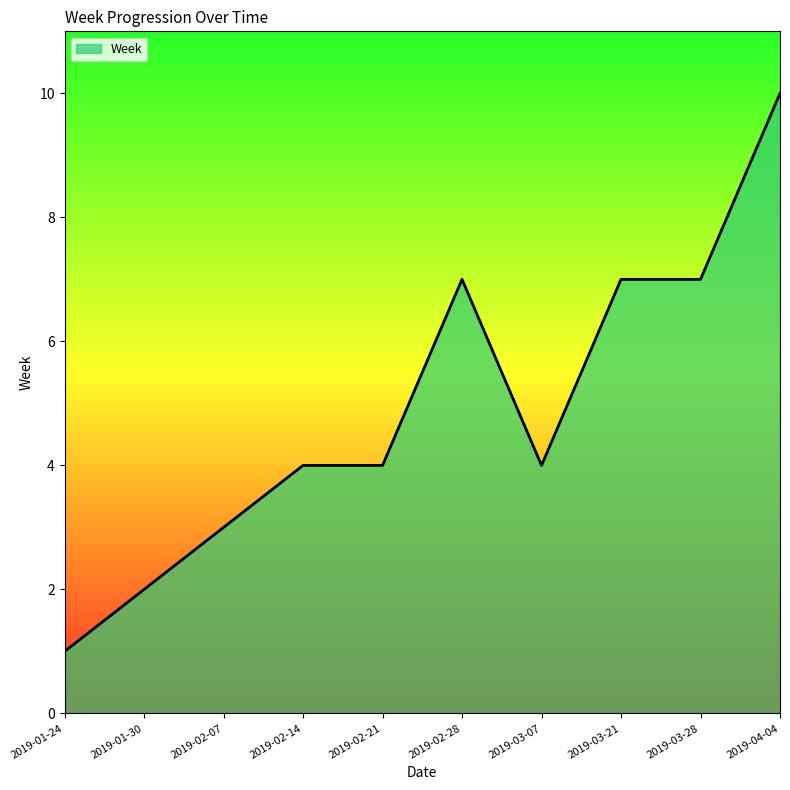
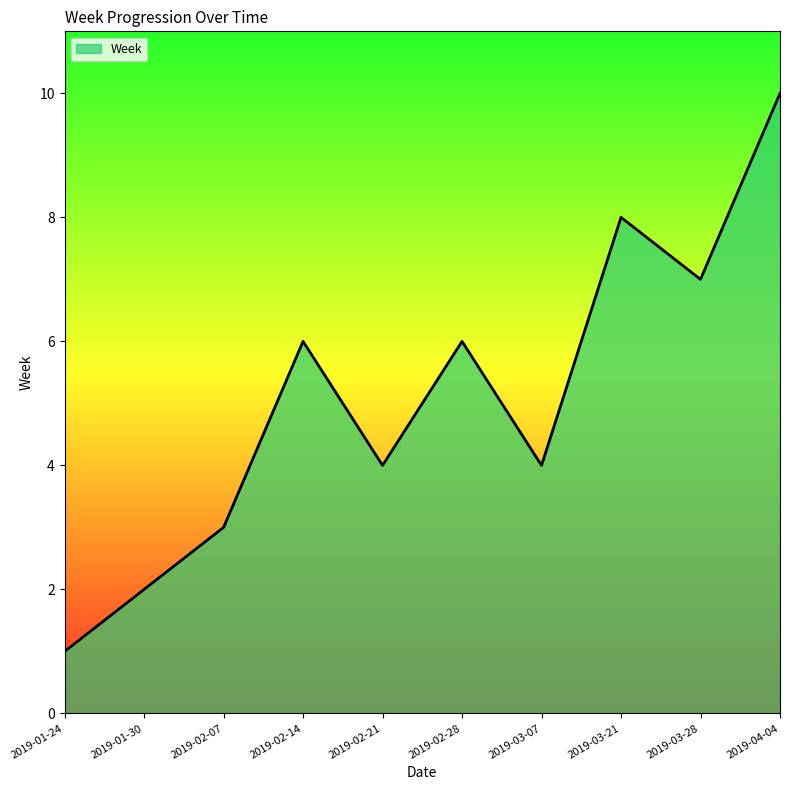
2019-02-14: 4 -> 6
2019-02-28: 7 -> 6
2019-03-21: 7 -> 8
